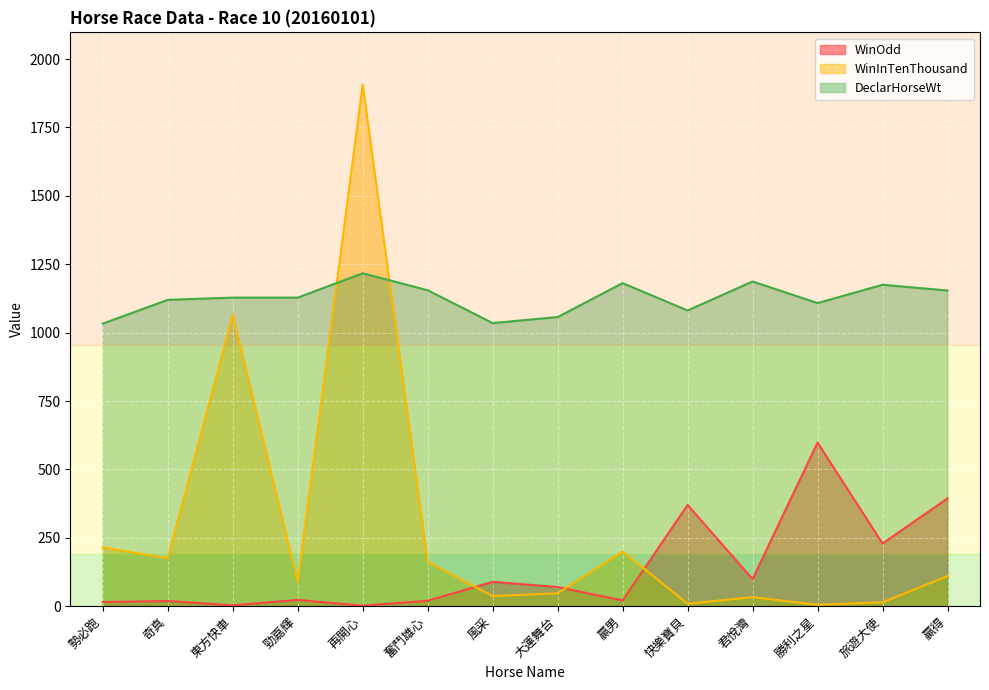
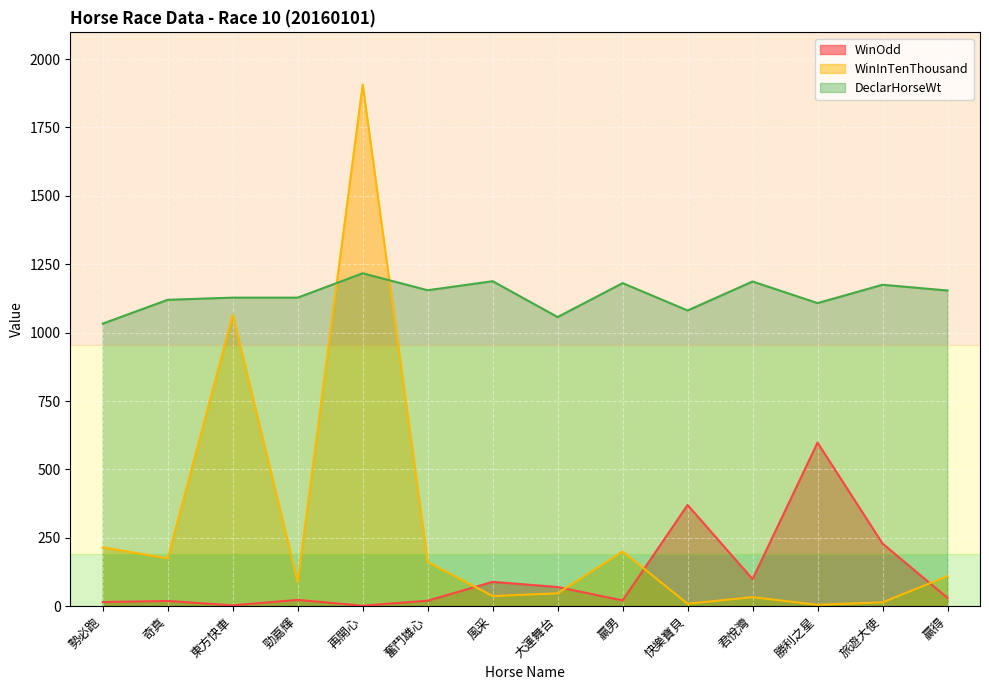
DeclarHorseWt, 風采: 1040 -> 1190
WinOdd, 贏得: 390 -> 30
